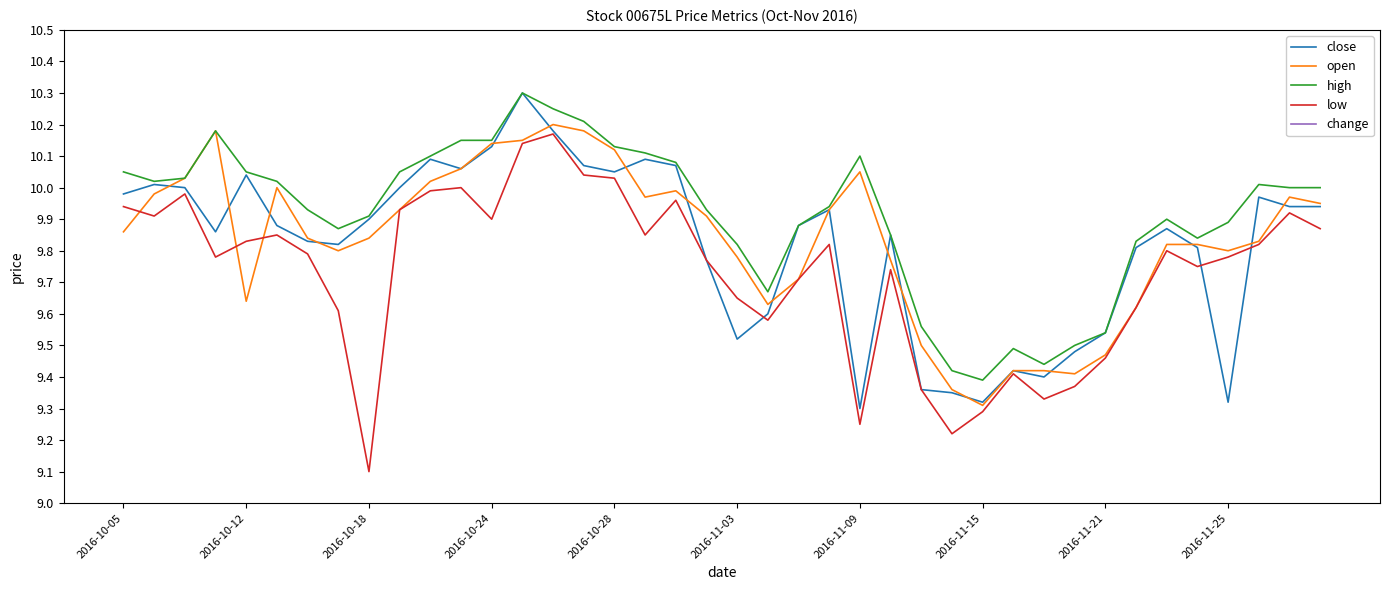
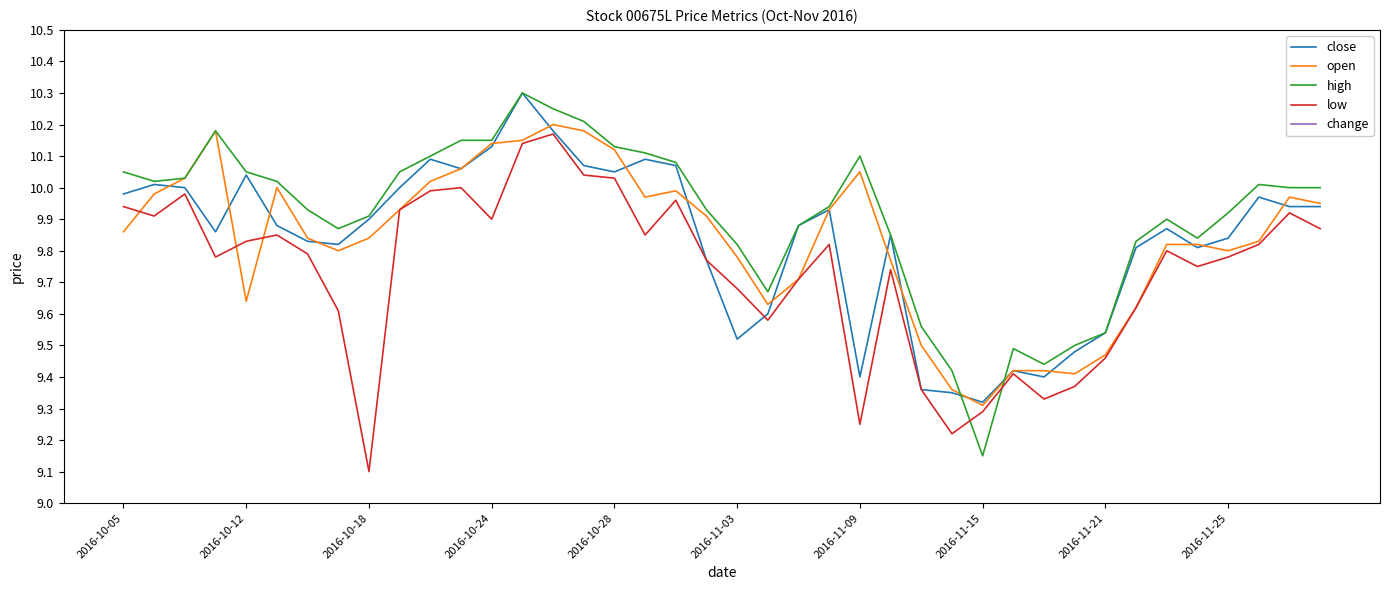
low, 2016-11-03: 9.65 -> 9.68
close, 2016-11-09: 9.3 -> 9.4
high, 2016-11-15: 9.39 -> 9.15
close, 2016-11-25: 9.32 -> 9.84
high, 2016-11-25: 9.89 -> 9.92
